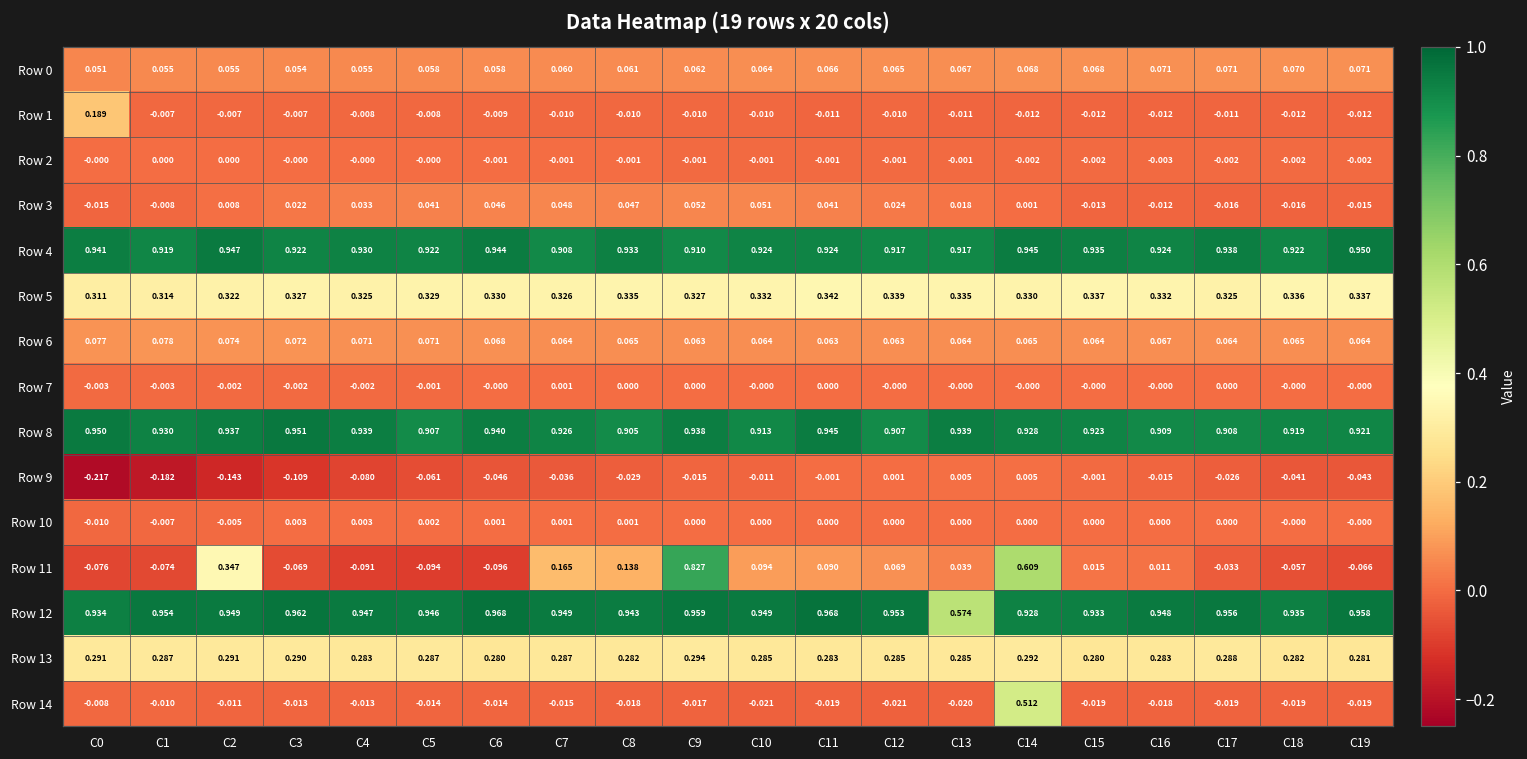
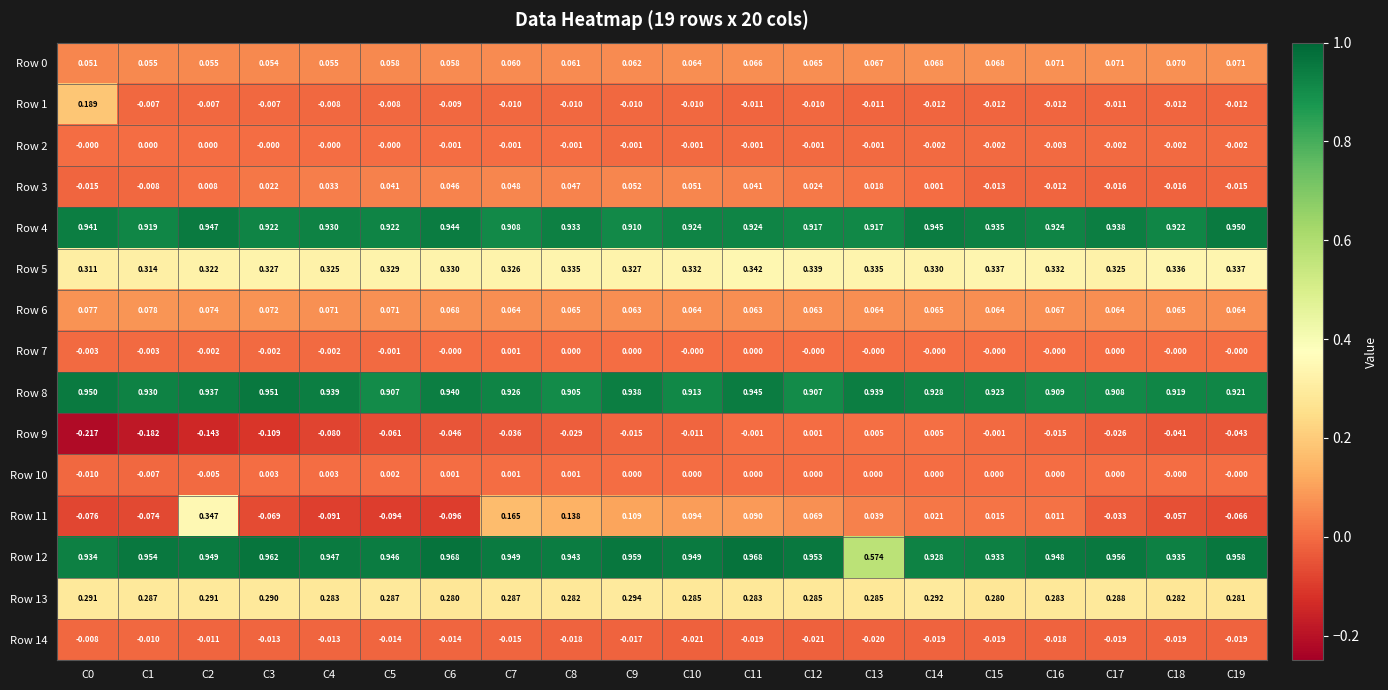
Row 11, C9: 0.827 -> 0.109
Row 11, C14: 0.609 -> 0.021
Row 14, C14: 0.512 -> -0.019
